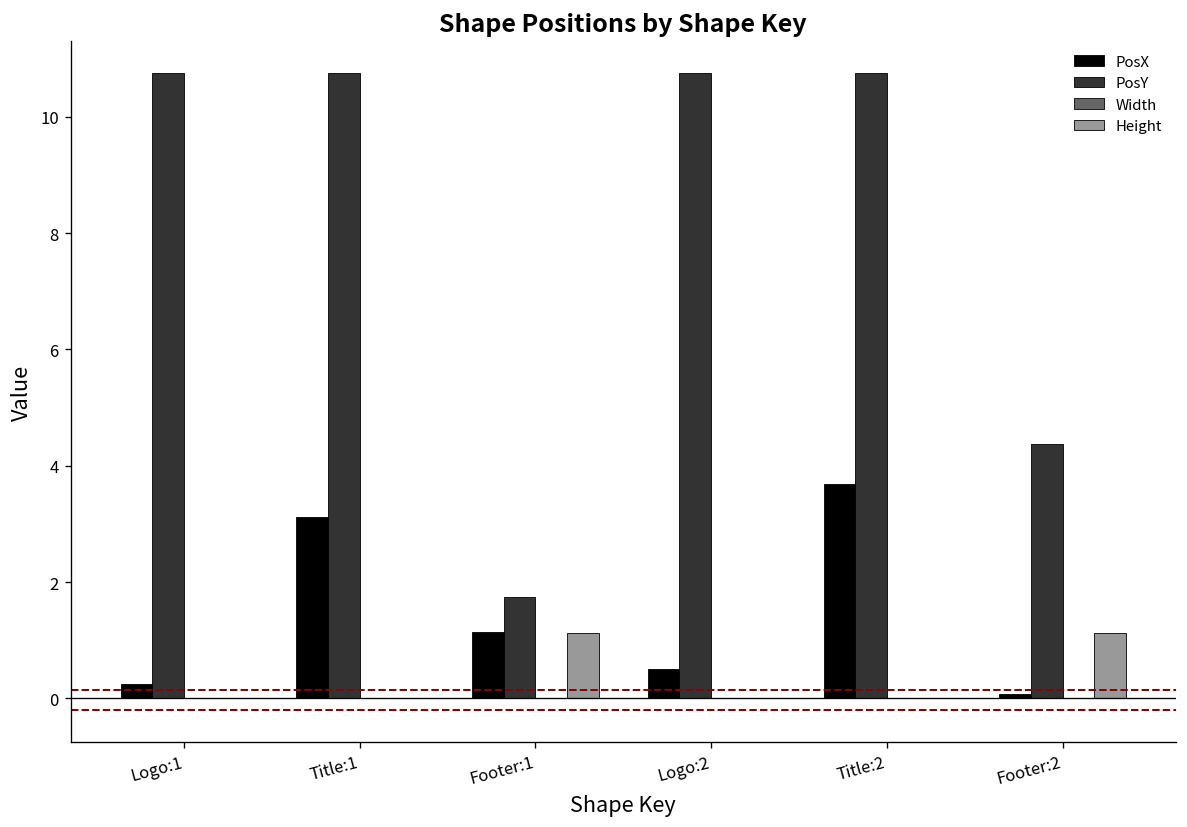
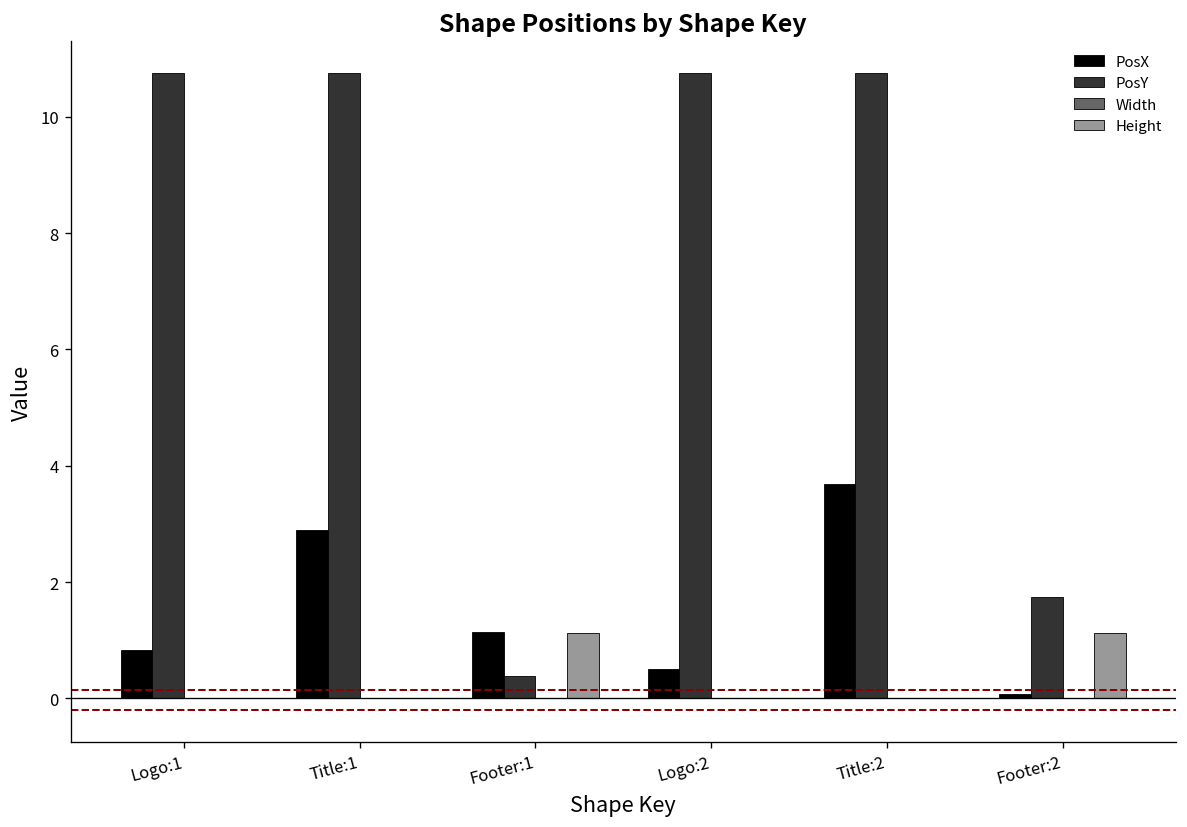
PosX, Logo:1: 0.3 -> 0.8
PosX, Title:1: 3.1 -> 2.9
PosY, Footer:1: 1.8 -> 0.4
PosY, Footer:2: 4.4 -> 1.8
